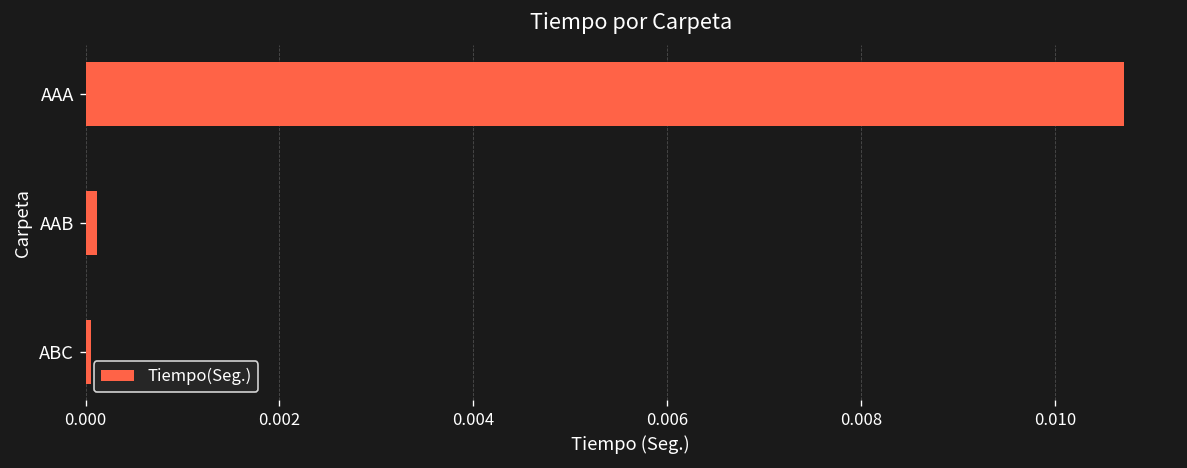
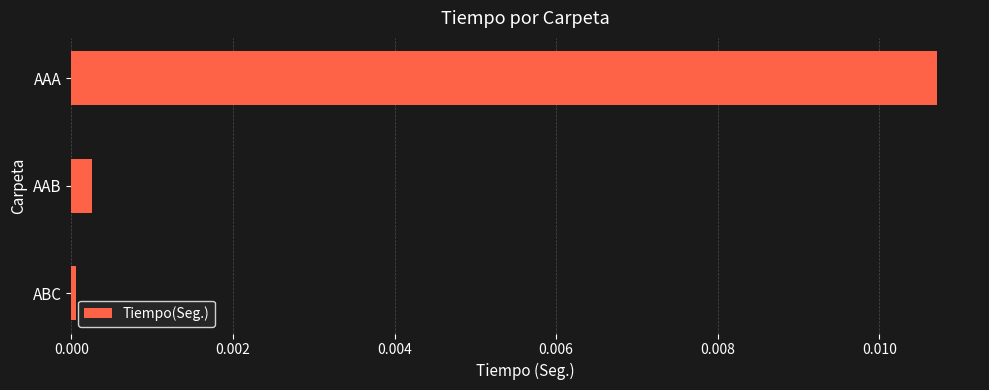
AAB: 0.0001 -> 0.0003
